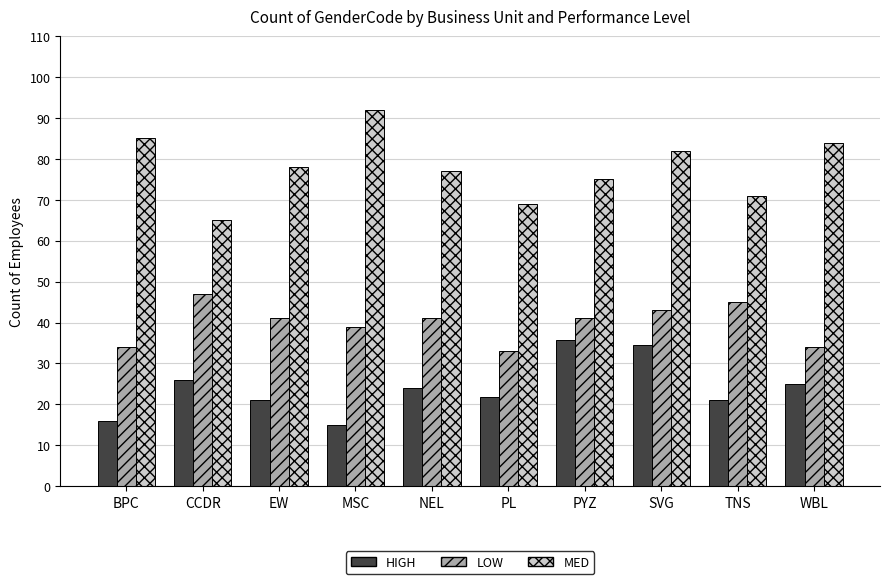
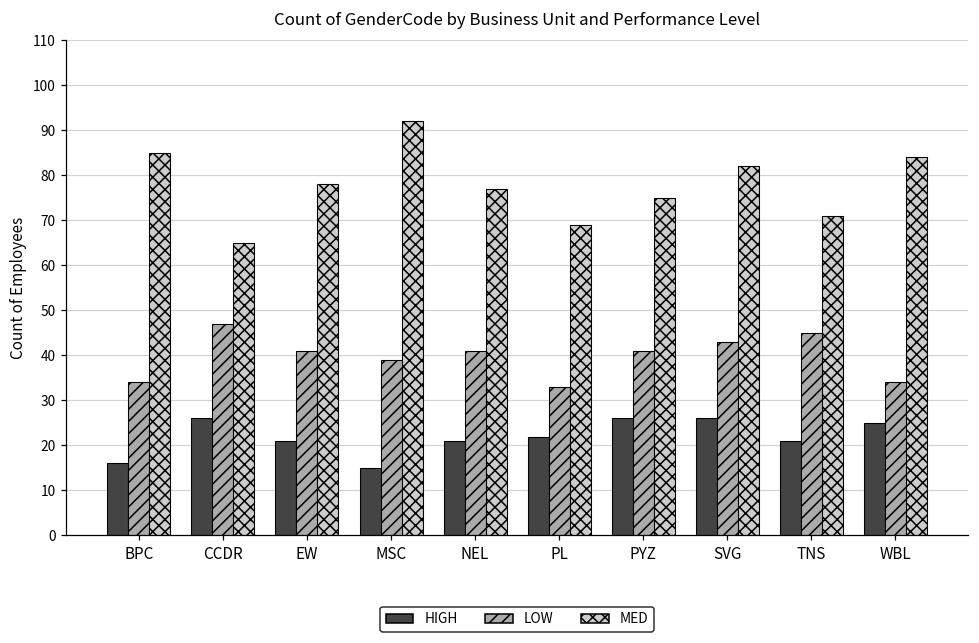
HIGH, NEL: 24 -> 21
HIGH, PYZ: 36 -> 26
HIGH, SVG: 35 -> 26
